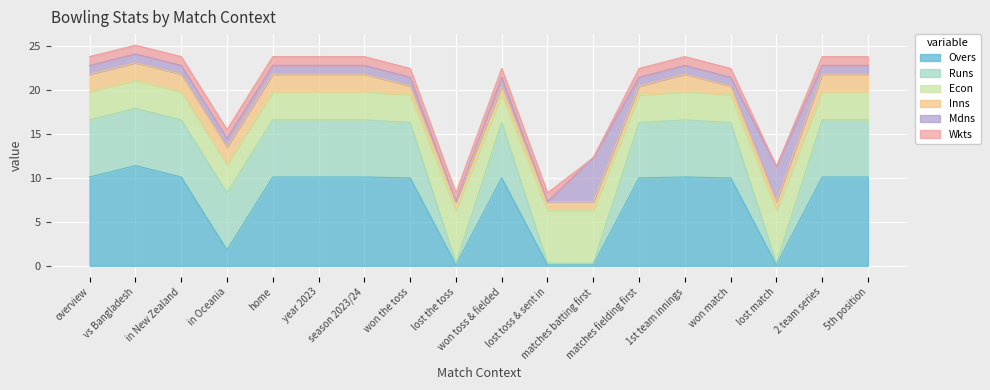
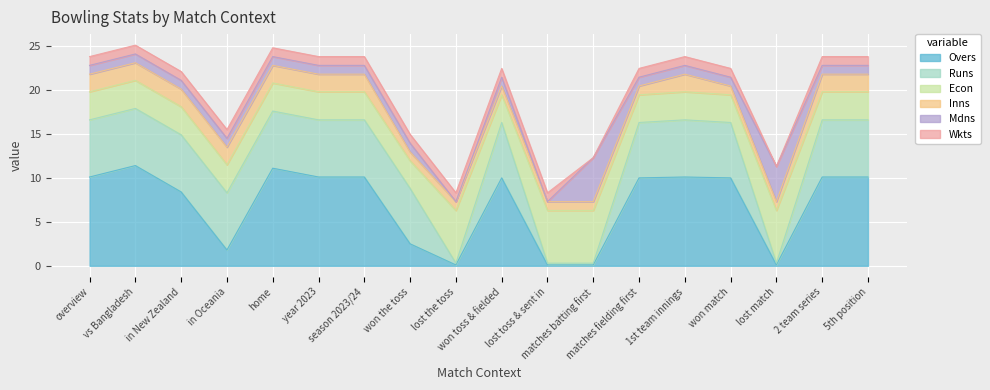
Overs, in New Zealand: 10 -> 8
Overs, home: 10 -> 11
Overs, won the toss: 10 -> 3
